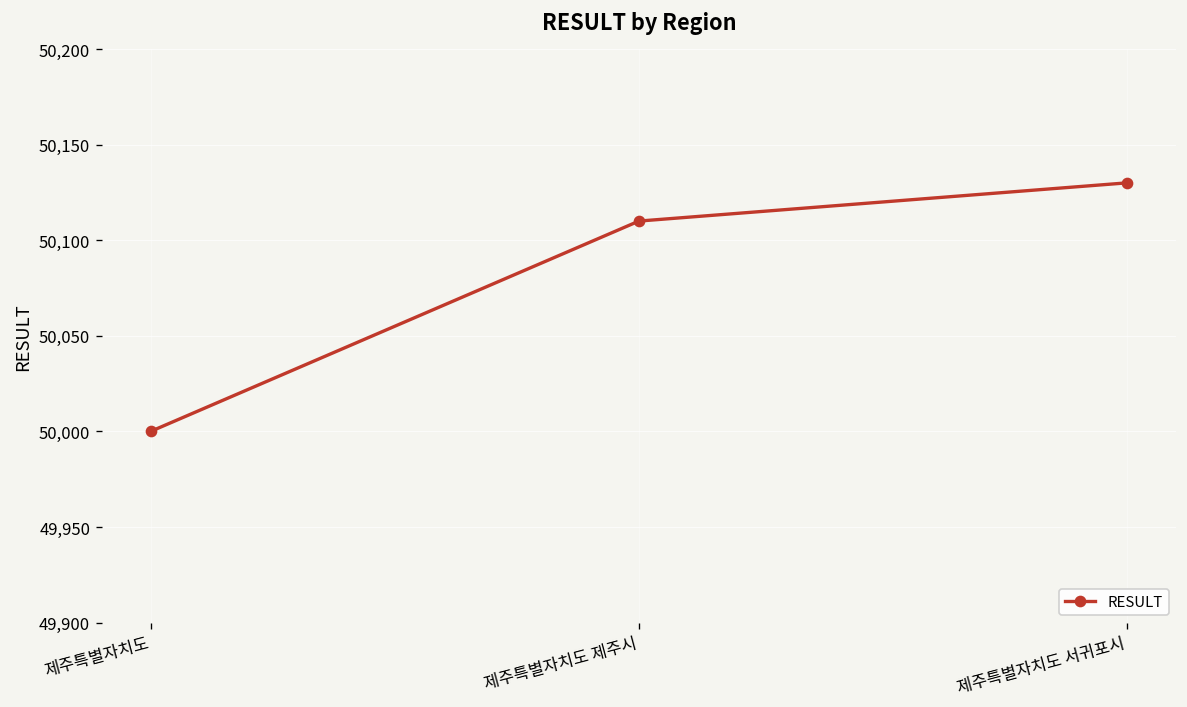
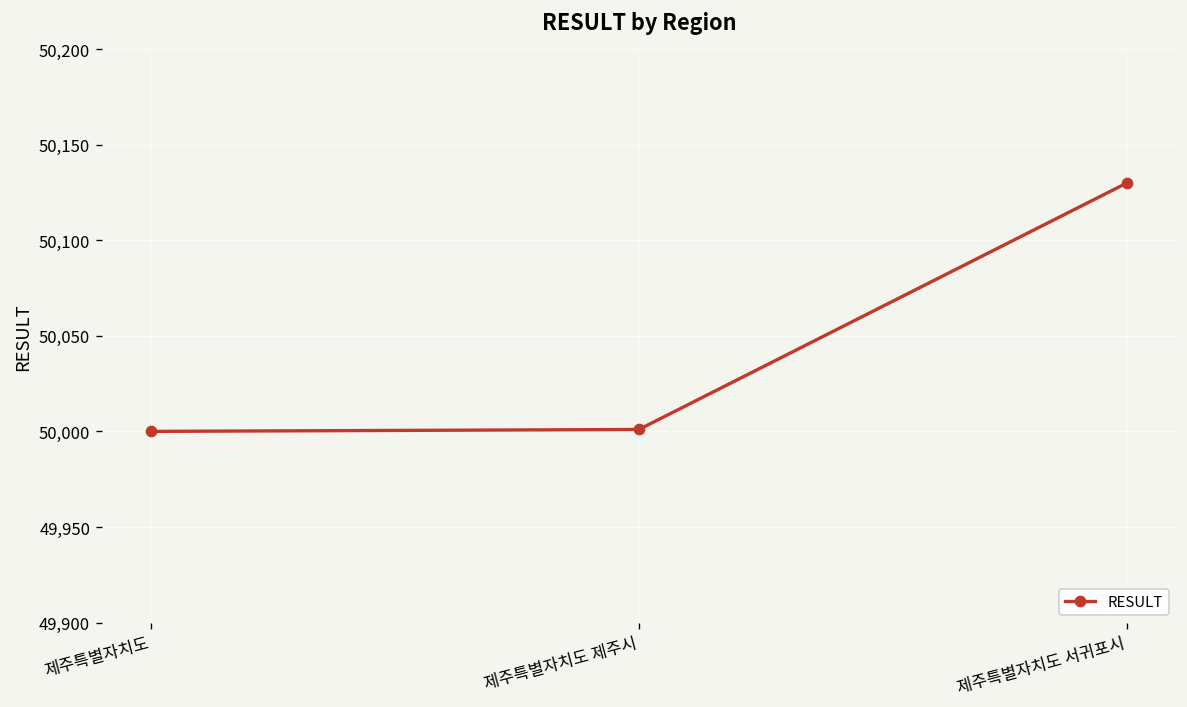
제주특별자치도 제주시: 50,110 -> 50,001
